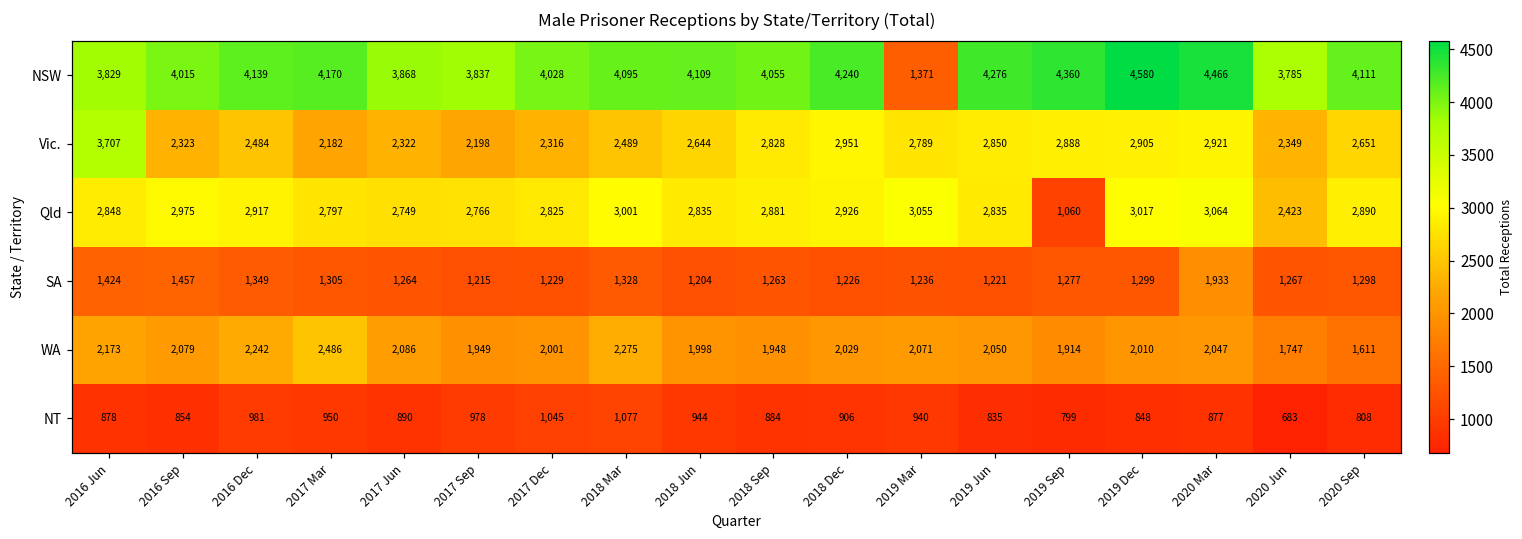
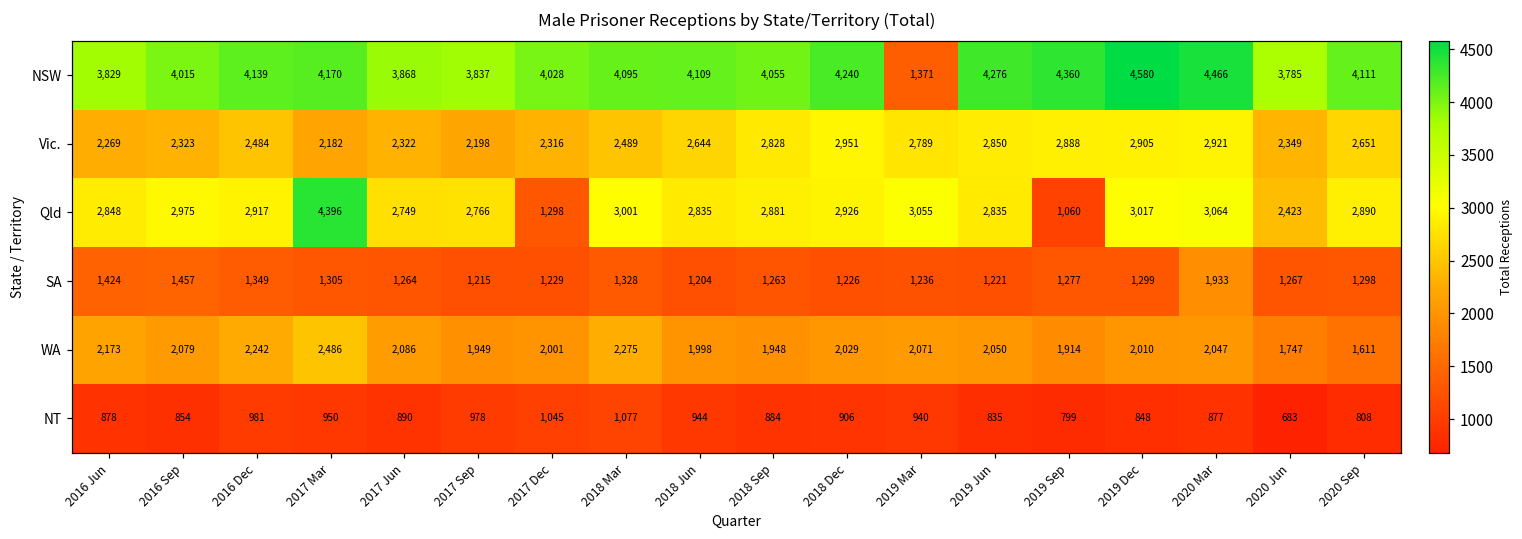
Vic., 2016 Jun: 3,707 -> 2,269
Qld, 2017 Mar: 2,797 -> 4,396
Qld, 2017 Dec: 2,825 -> 1,298
